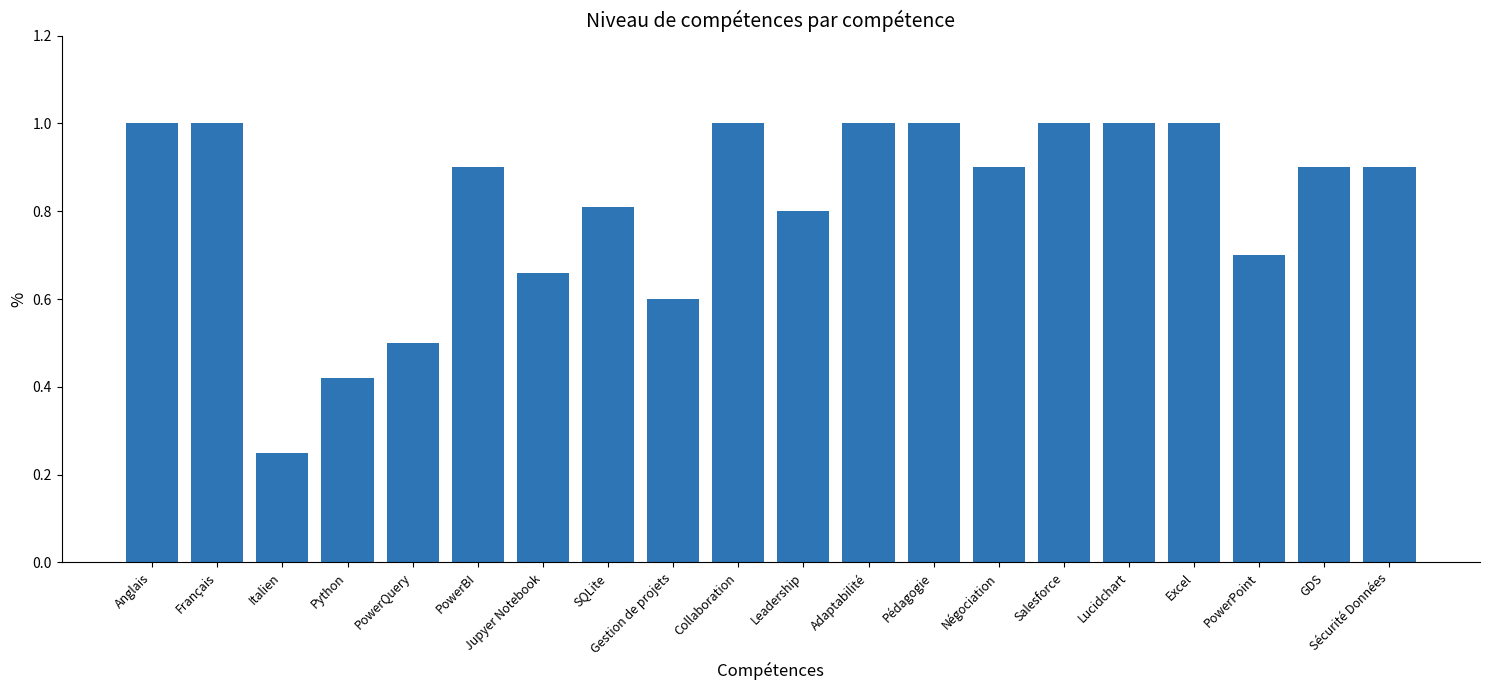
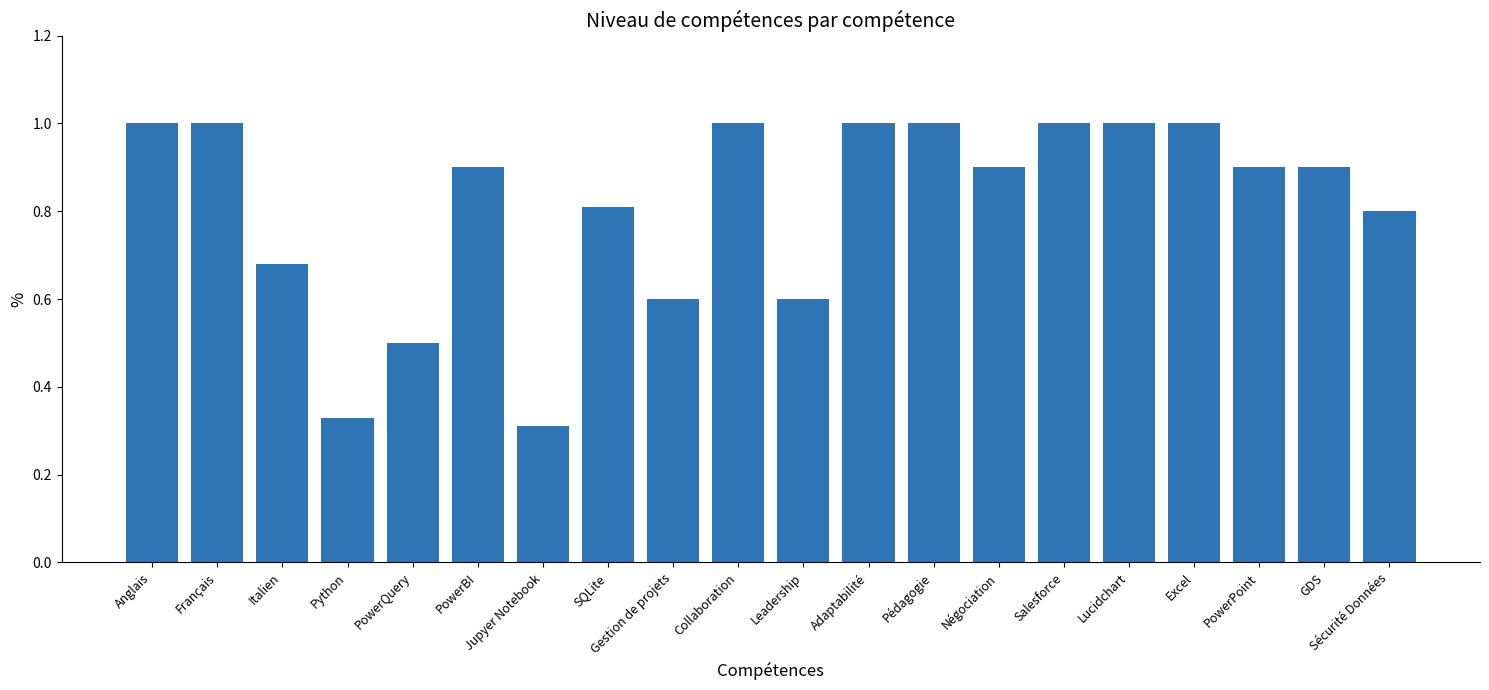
Italien: 0.25 -> 0.68
Python: 0.42 -> 0.33
Jupyer Notebook: 0.66 -> 0.31
Leadership: 0.8 -> 0.6
PowerPoint: 0.7 -> 0.9
Sécurité Données: 0.9 -> 0.8
